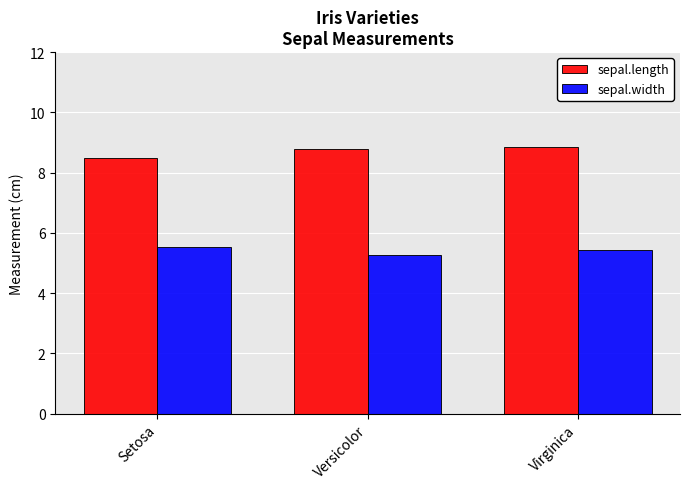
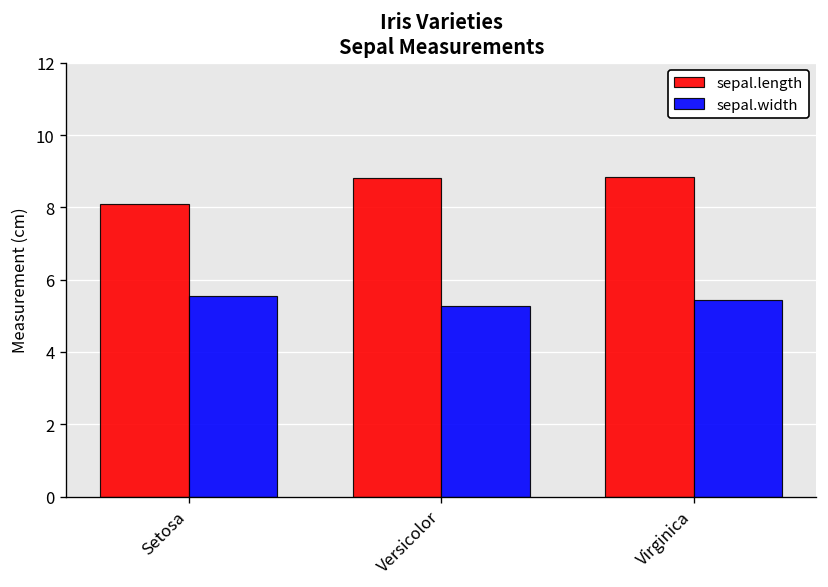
sepal.length, Setosa: 8.5 -> 8.1
